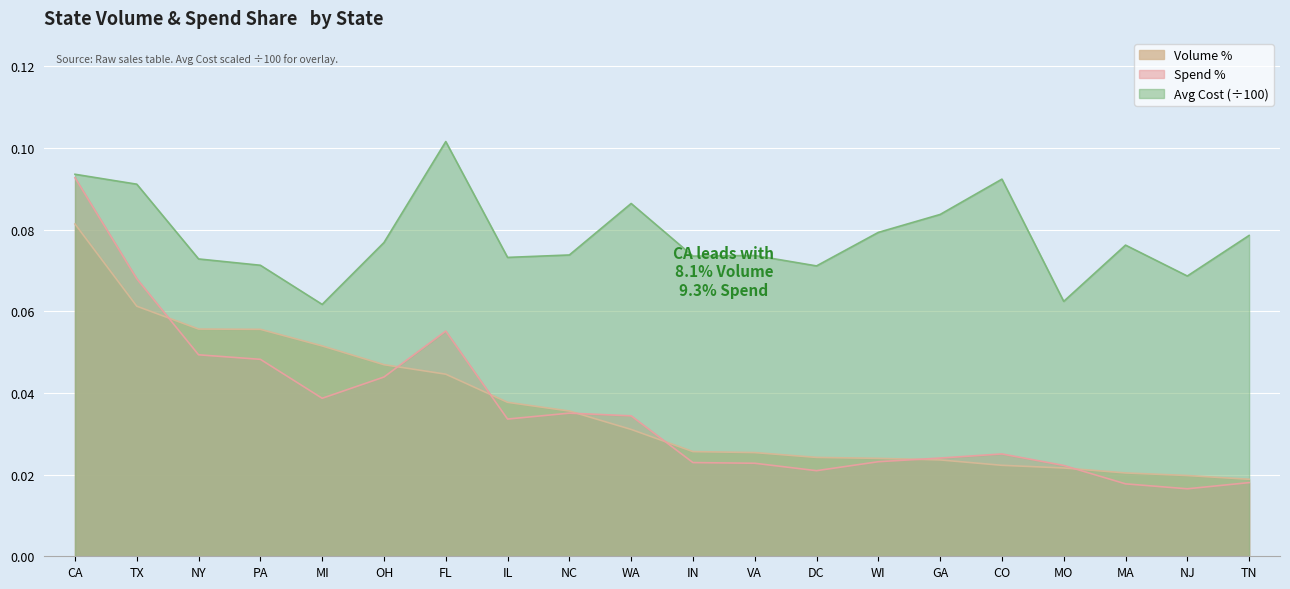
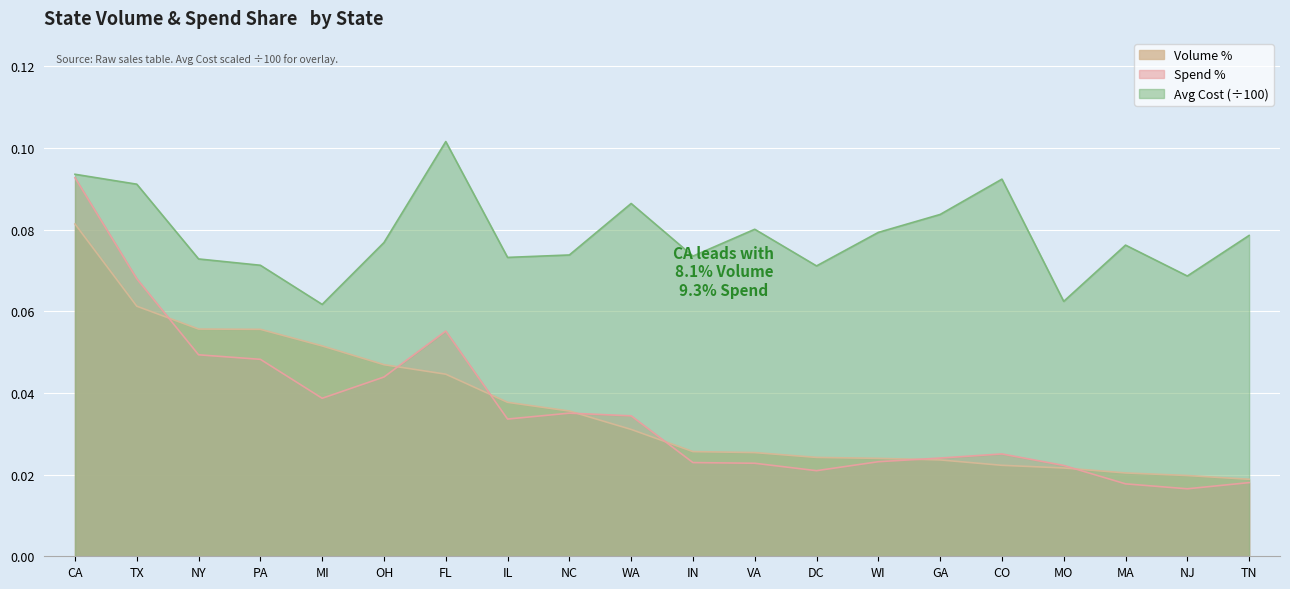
Avg Cost (÷100), VA: 0.074 -> 0.080
